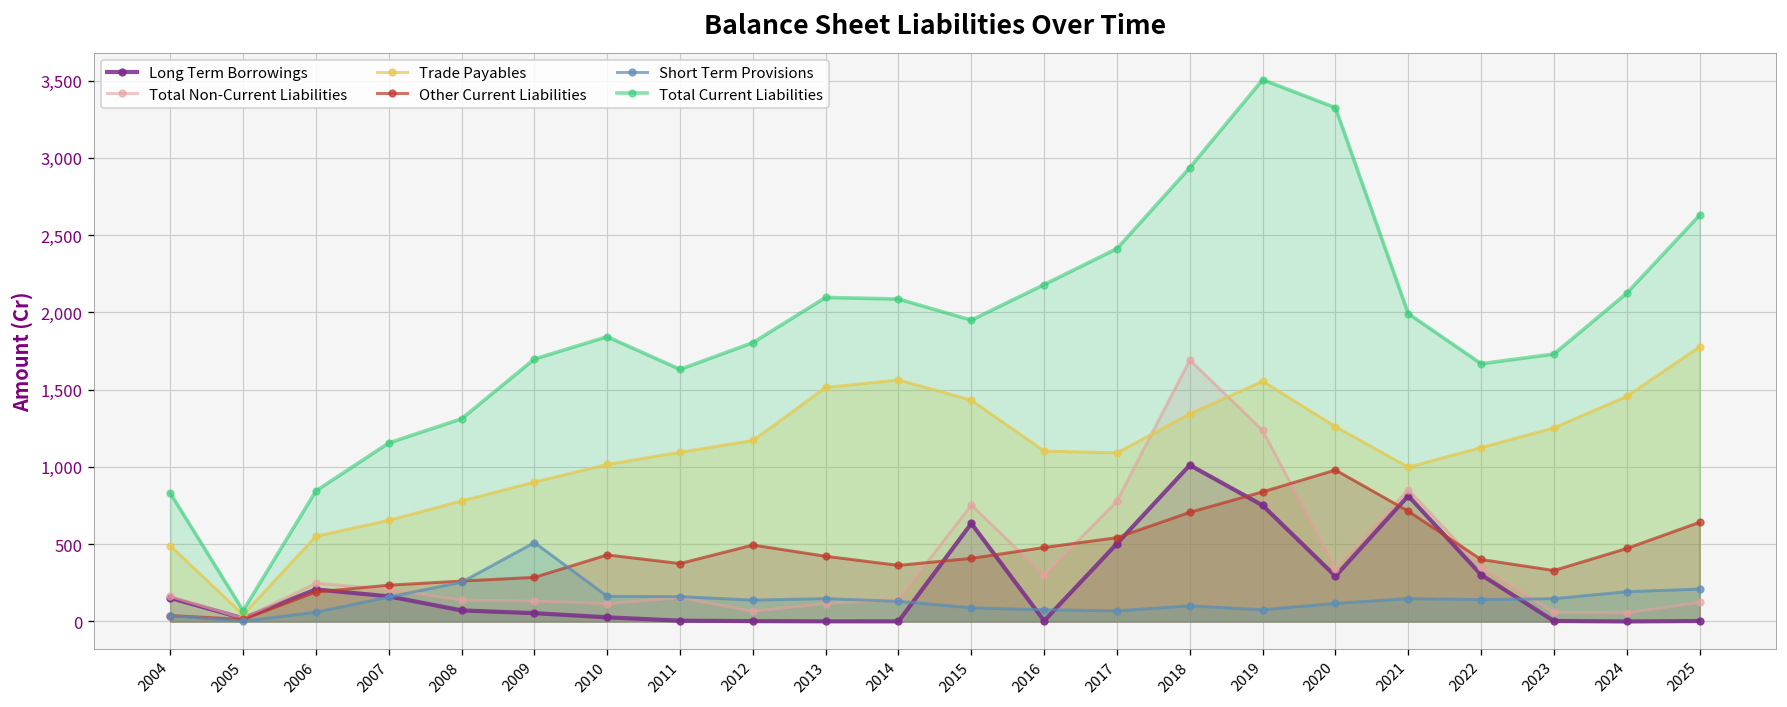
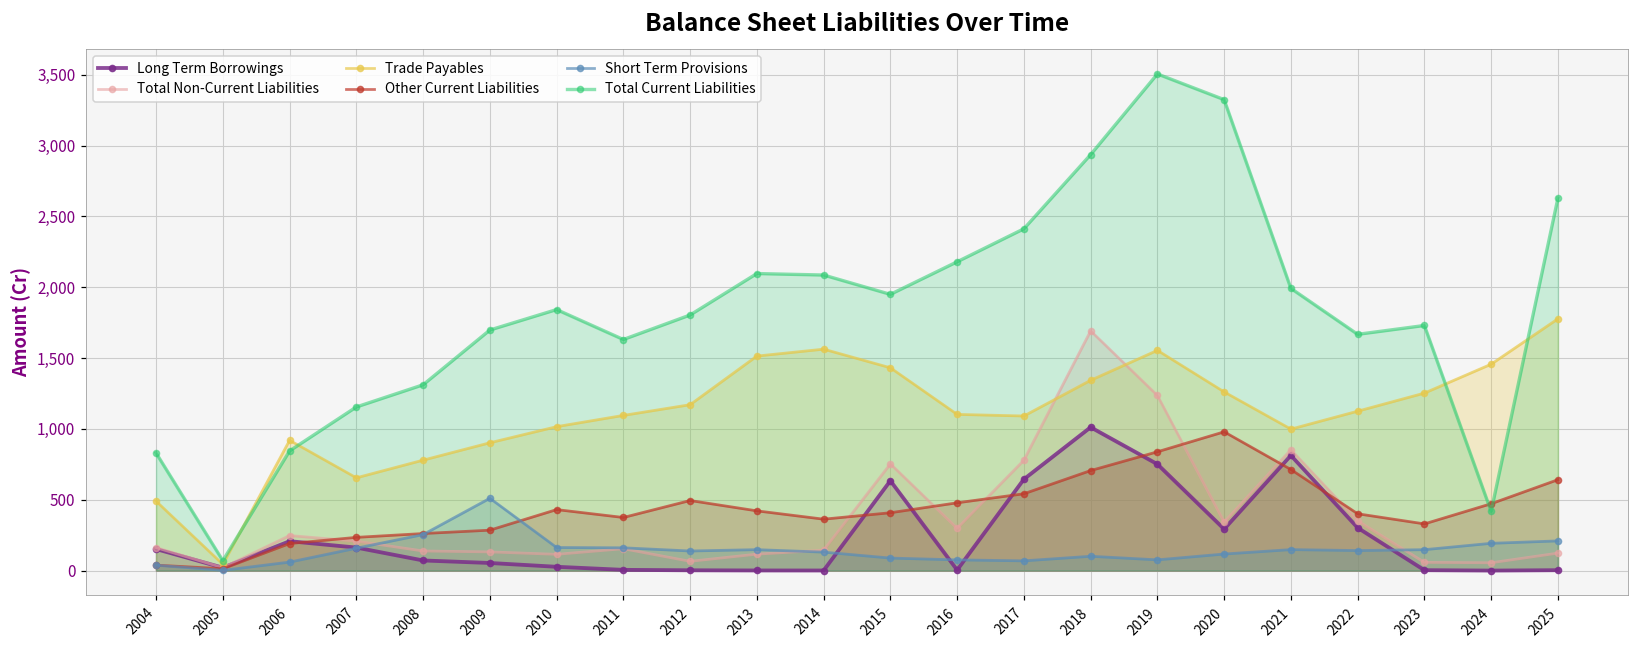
Trade Payables, 2006: 550 -> 920
Long Term Borrowings, 2017: 500 -> 640
Total Current Liabilities, 2024: 2,120 -> 420
